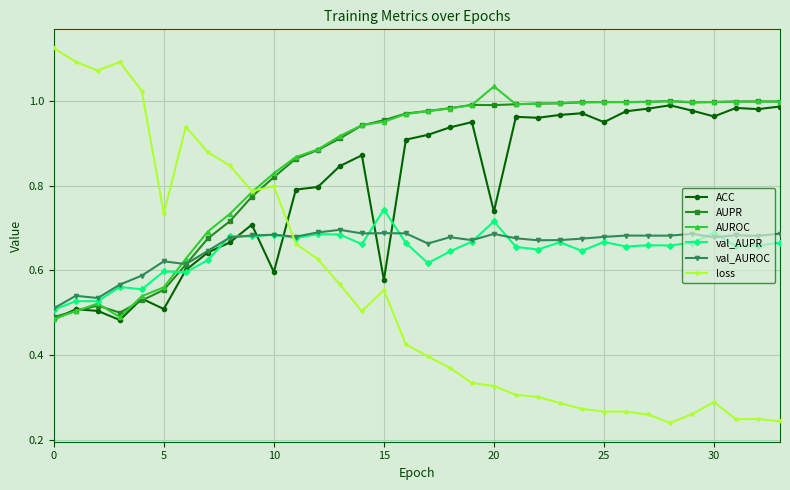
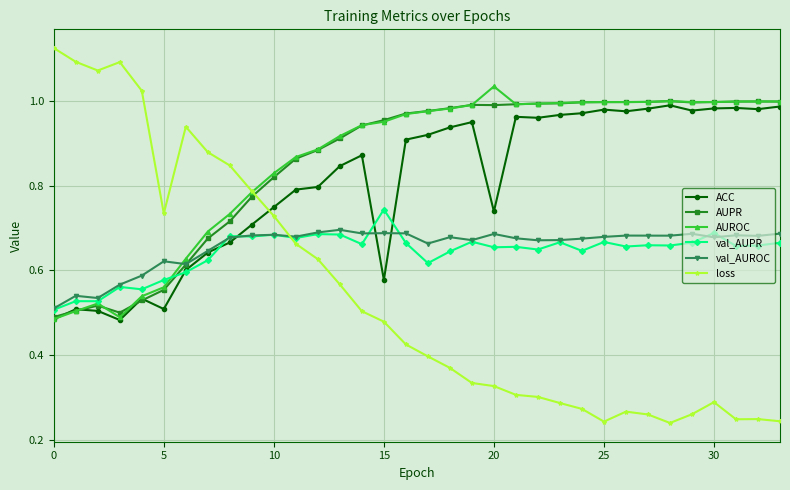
val_AUPR, 5: 0.60 -> 0.58
ACC, 10: 0.60 -> 0.75
loss, 10: 0.80 -> 0.73
loss, 15: 0.55 -> 0.48
val_AUPR, 20: 0.72 -> 0.65
ACC, 25: 0.95 -> 0.98
loss, 25: 0.27 -> 0.24
ACC, 30: 0.96 -> 0.98
